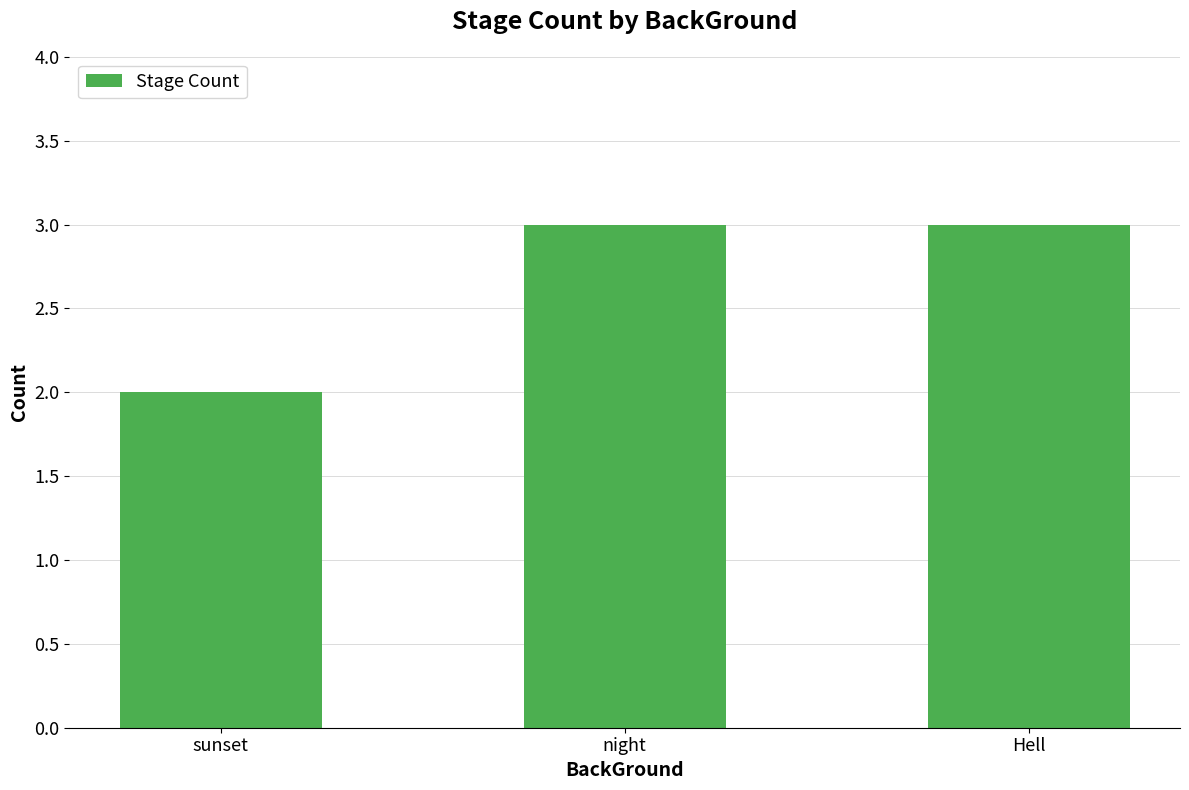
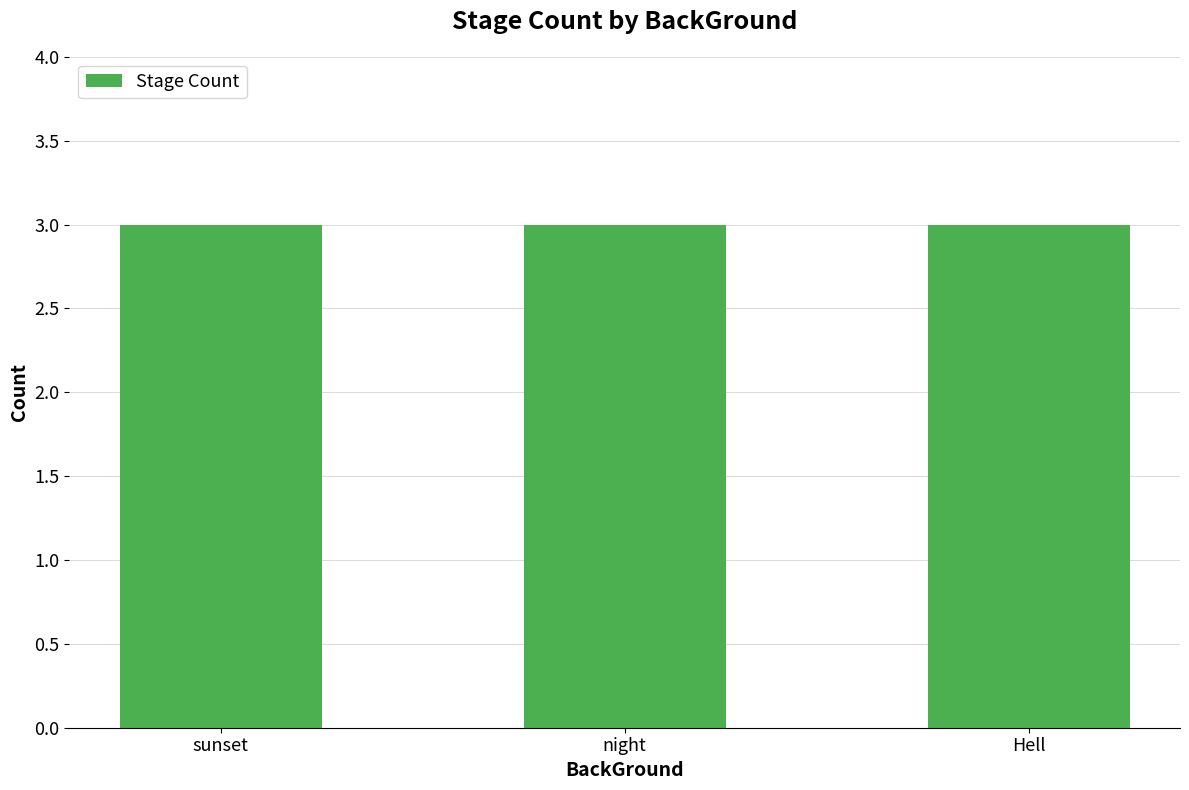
sunset: 2 -> 3
